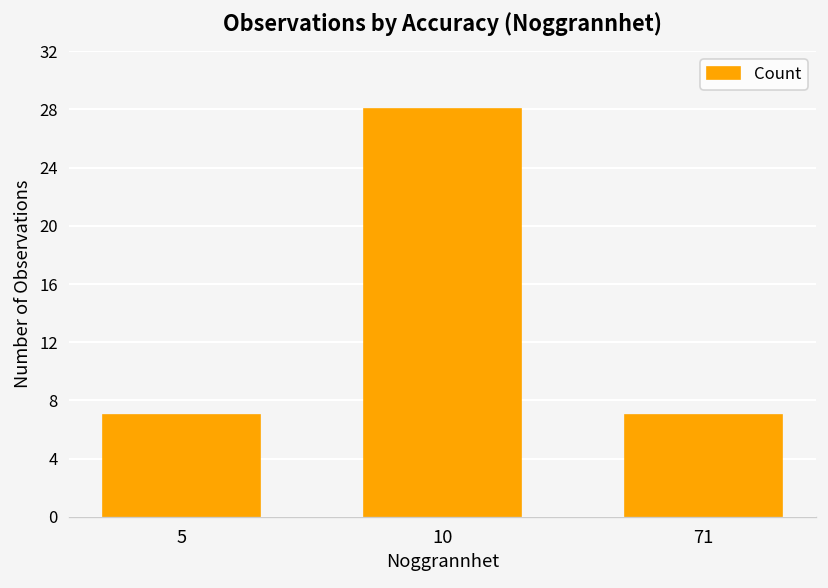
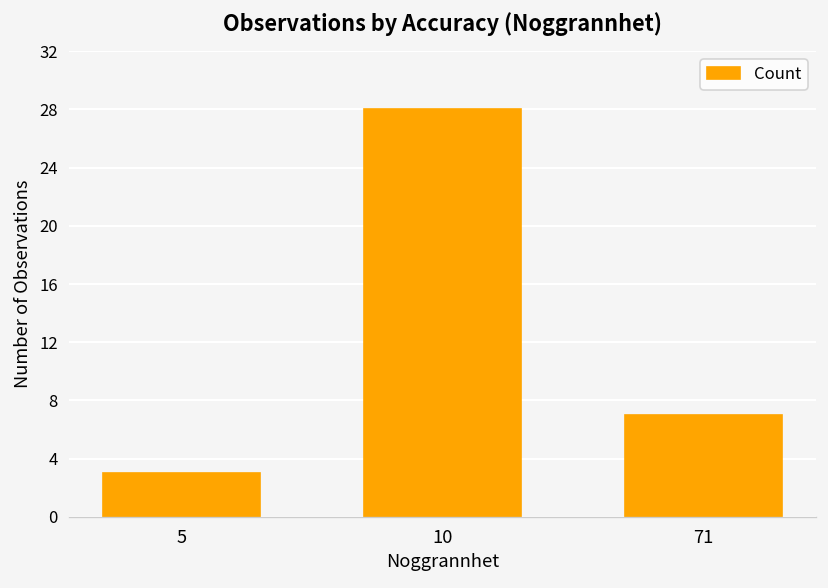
5: 7 -> 3
